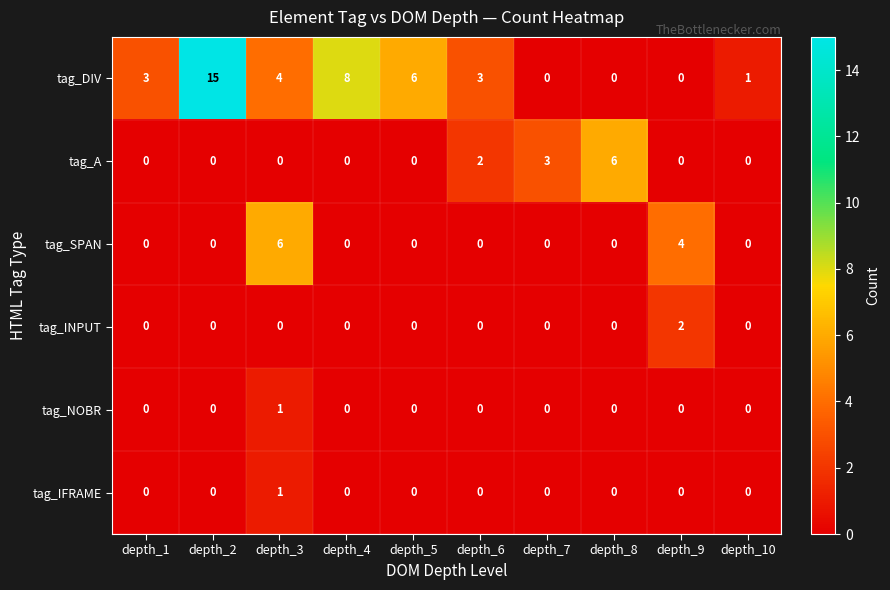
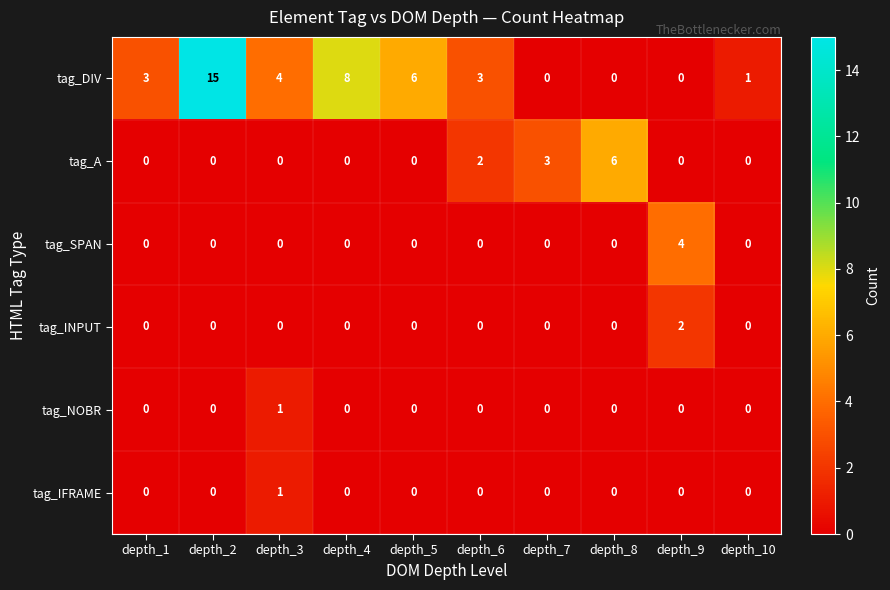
tag_SPAN, depth_3: 6 -> 0
